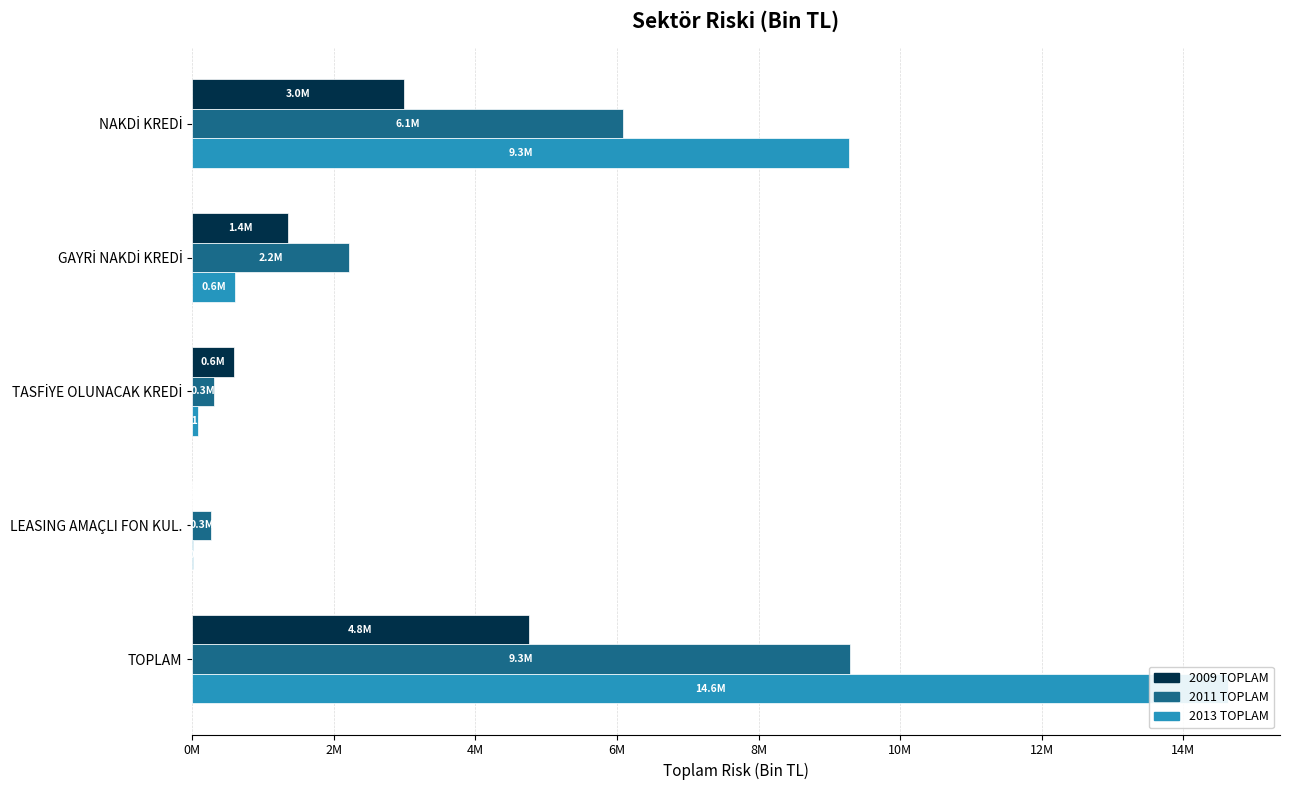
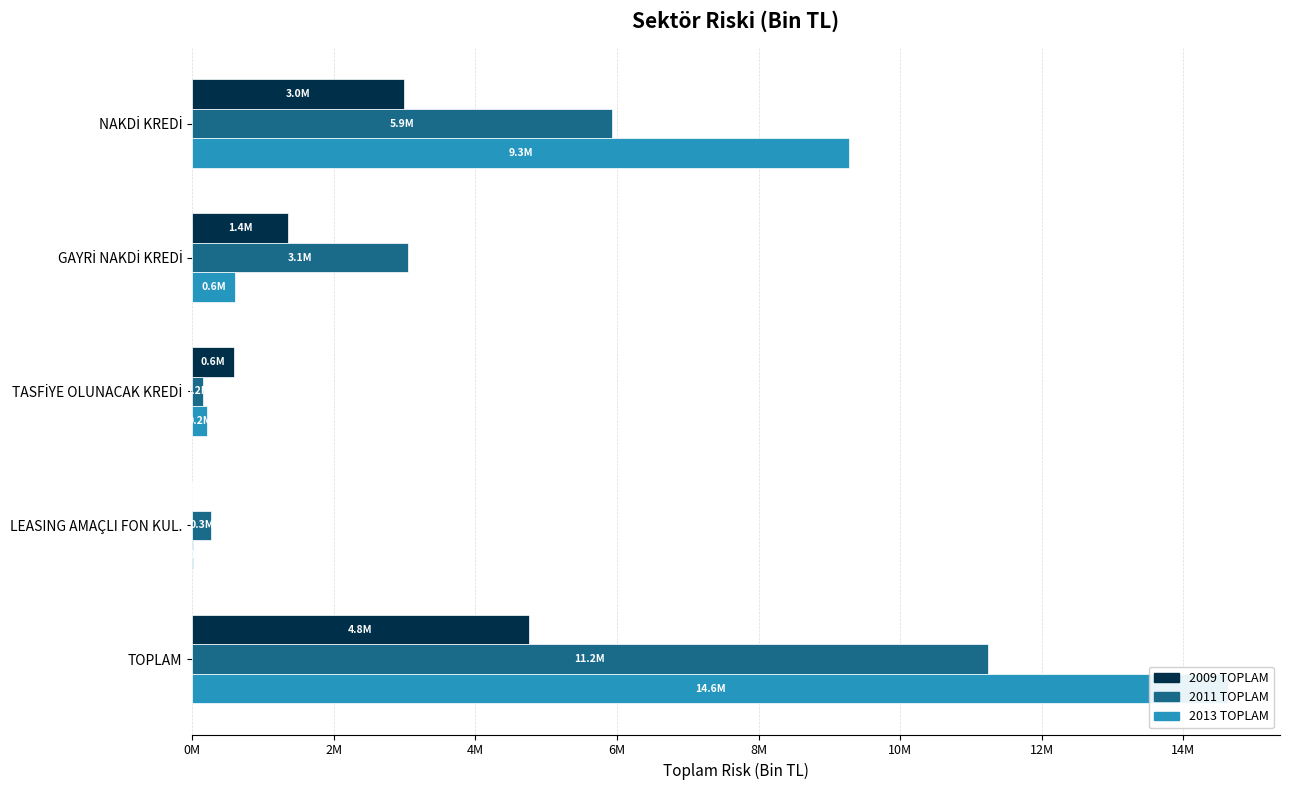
2011 TOPLAM, NAKDİ KREDİ: 6.1M -> 5.9M
2011 TOPLAM, GAYRİ NAKDİ KREDİ: 2.2M -> 3.1M
2011 TOPLAM, TASFİYE OLUNACAK KREDİ: 300000 -> 200000
2013 TOPLAM, TASFİYE OLUNACAK KREDİ: 100000 -> 200000
2011 TOPLAM, TOPLAM: 9.3M -> 11.2M
